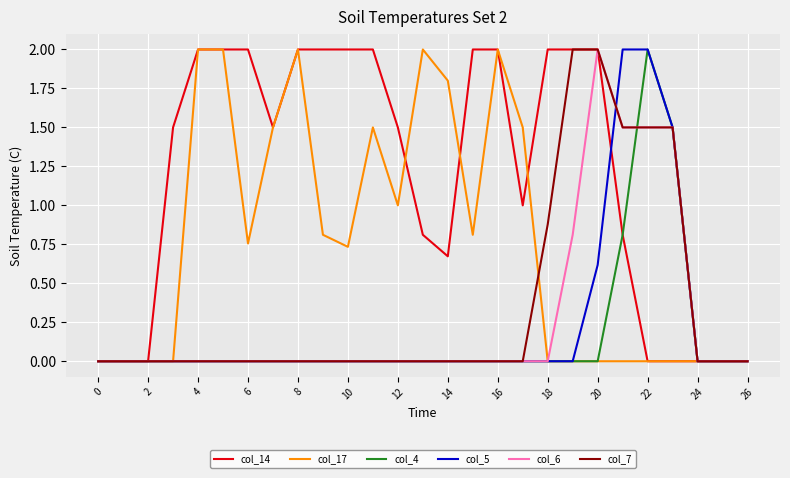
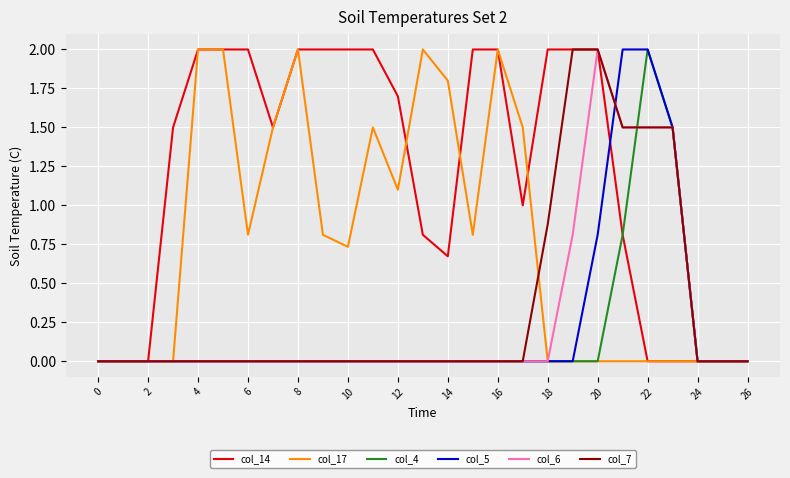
col_17, 6: 0.76 -> 0.81
col_14, 12: 1.5 -> 1.7
col_17, 12: 1.0 -> 1.1
col_5, 20: 0.62 -> 0.81
